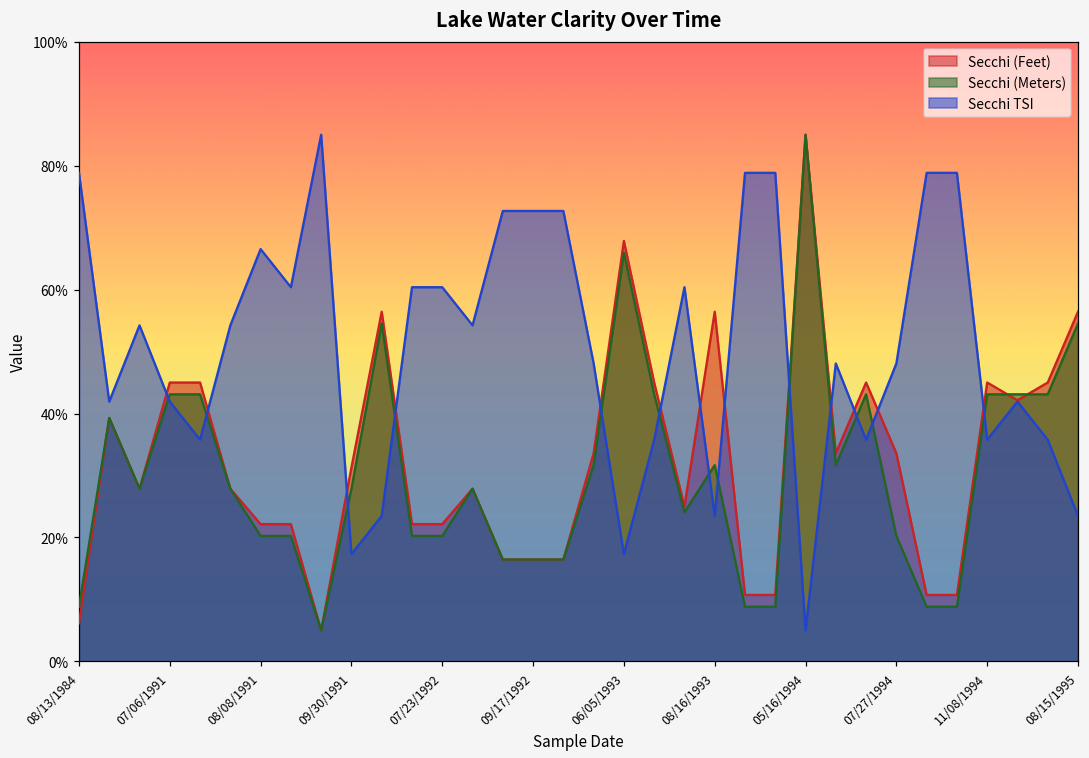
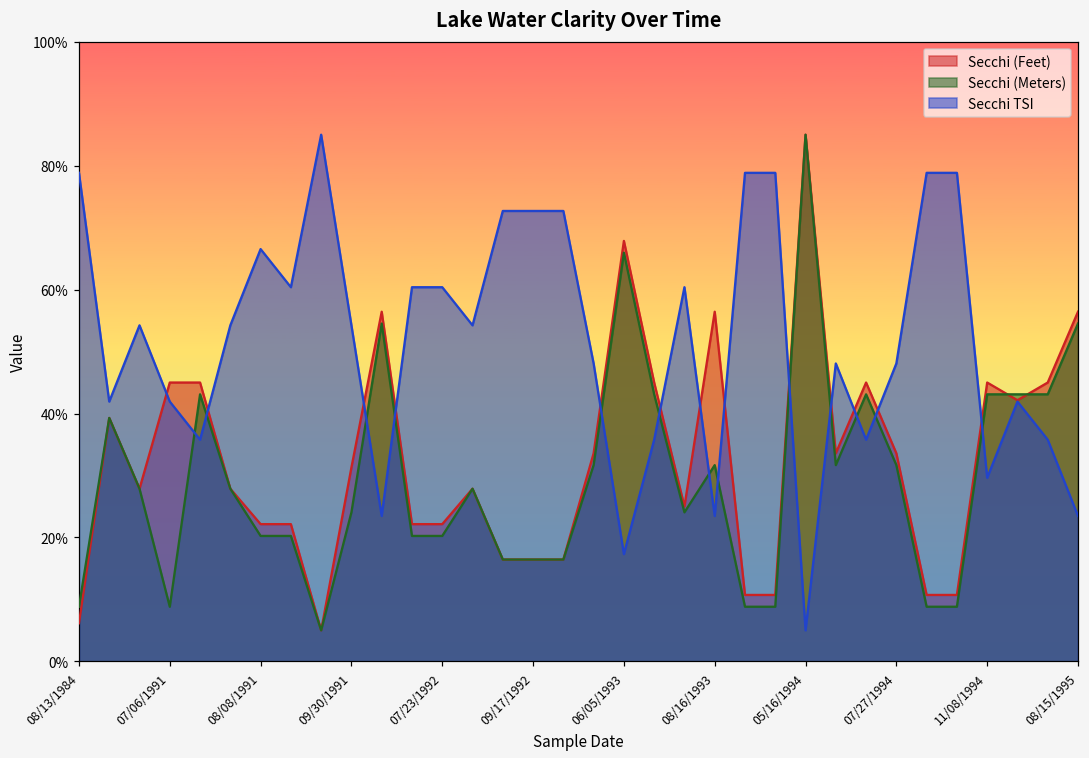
Secchi (Meters), 07/06/1991: 43% -> 9%
Secchi (Meters), 09/30/1991: 28% -> 24%
Secchi TSI, 09/30/1991: 17% -> 54%
Secchi (Meters), 07/27/1994: 20% -> 32%
Secchi TSI, 11/08/1994: 36% -> 30%
